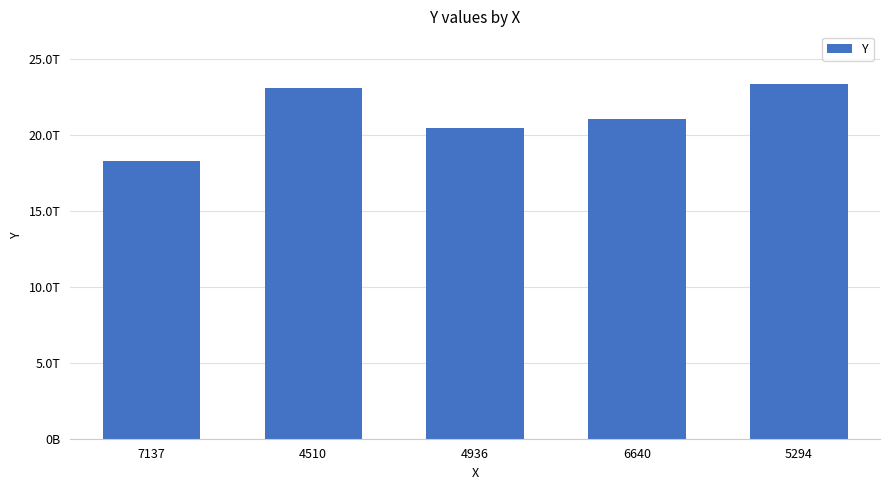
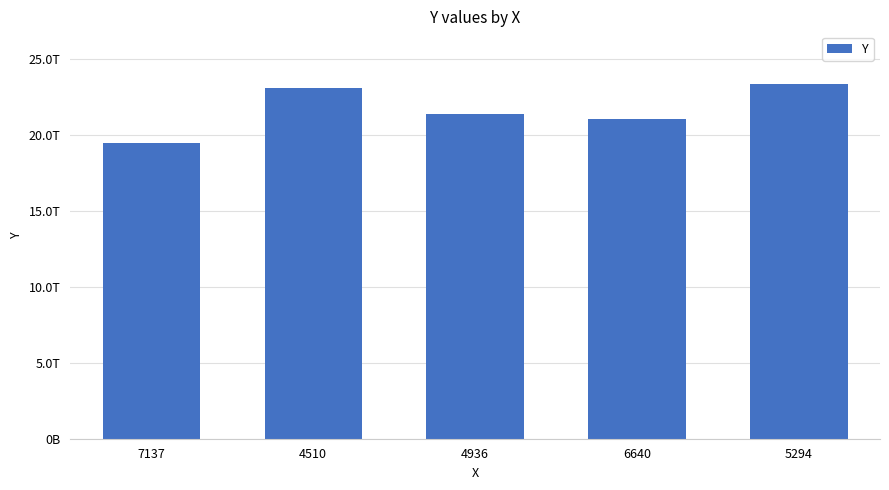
7137: 18.3T -> 19.5T
4936: 20.5T -> 21.4T
